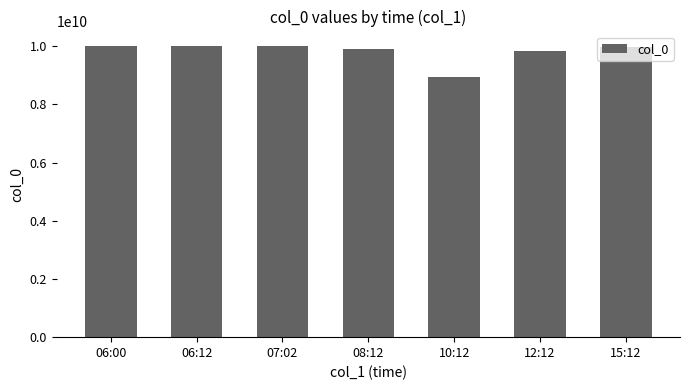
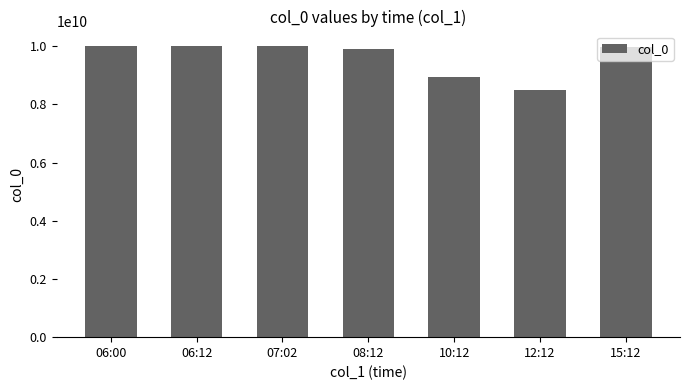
12:12: 9800000000 -> 8500000000
